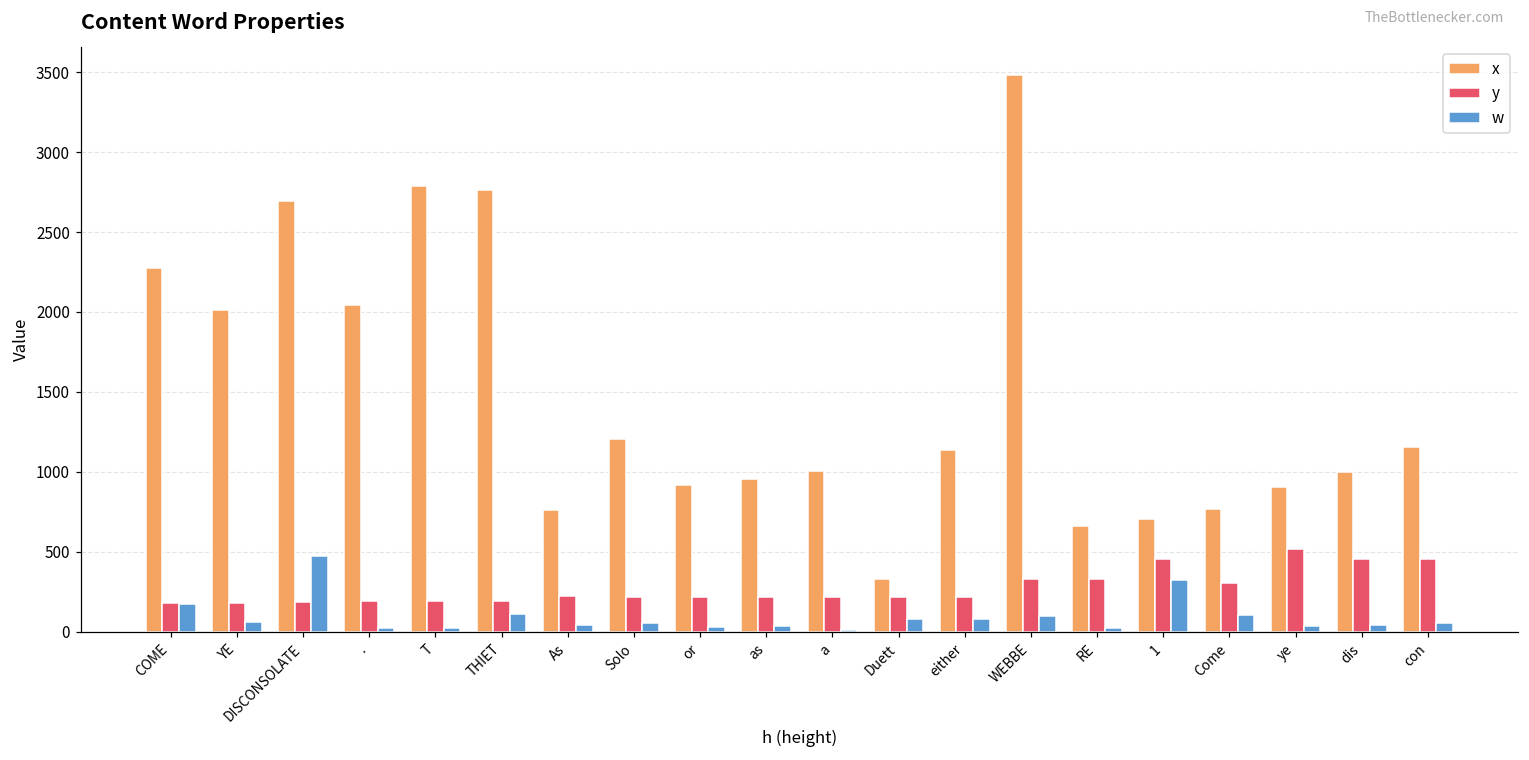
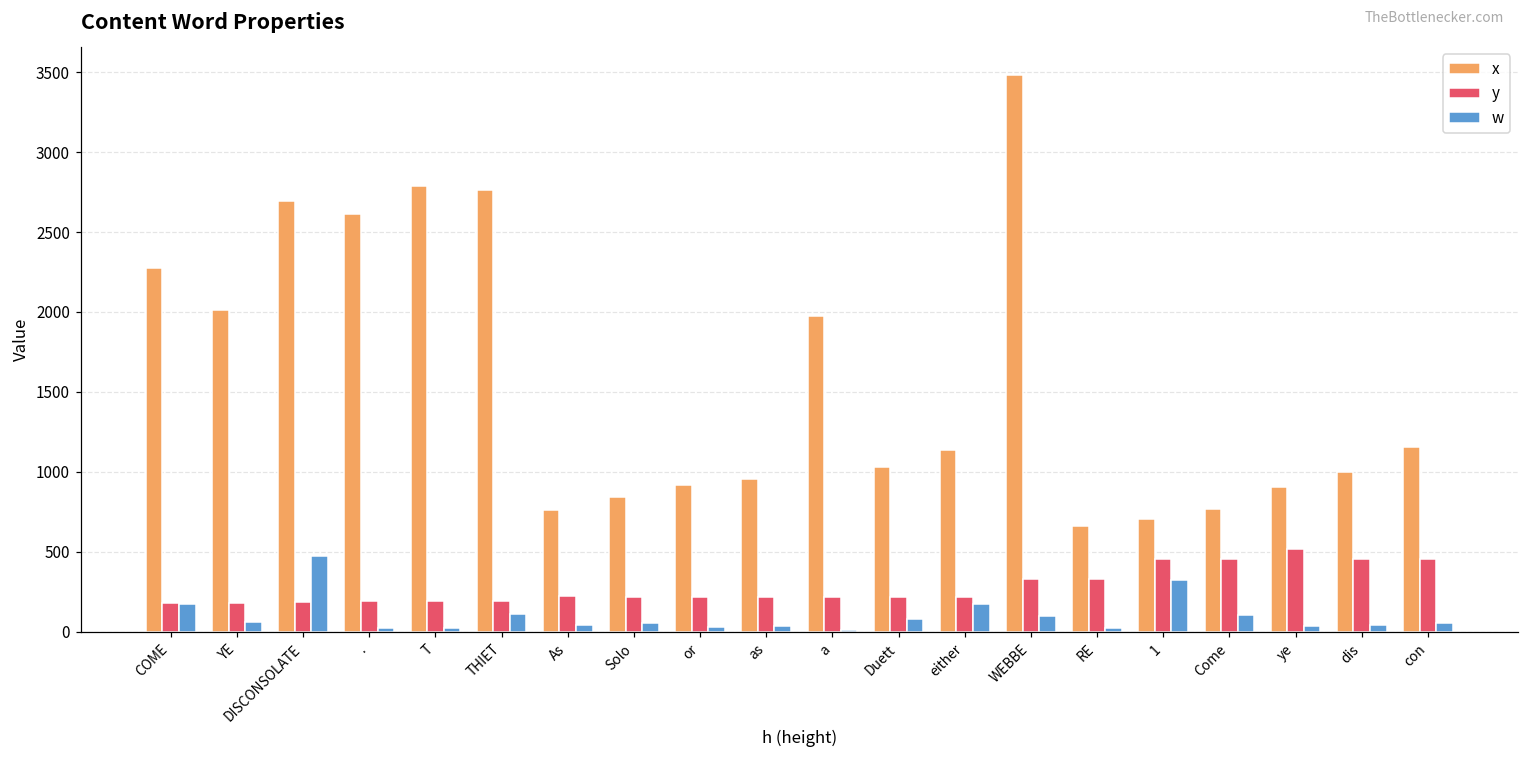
x, .: 2040 -> 2610
x, Solo: 1210 -> 840
x, a: 1000 -> 1970
x, Duett: 330 -> 1030
w, either: 80 -> 170
y, Come: 310 -> 460
